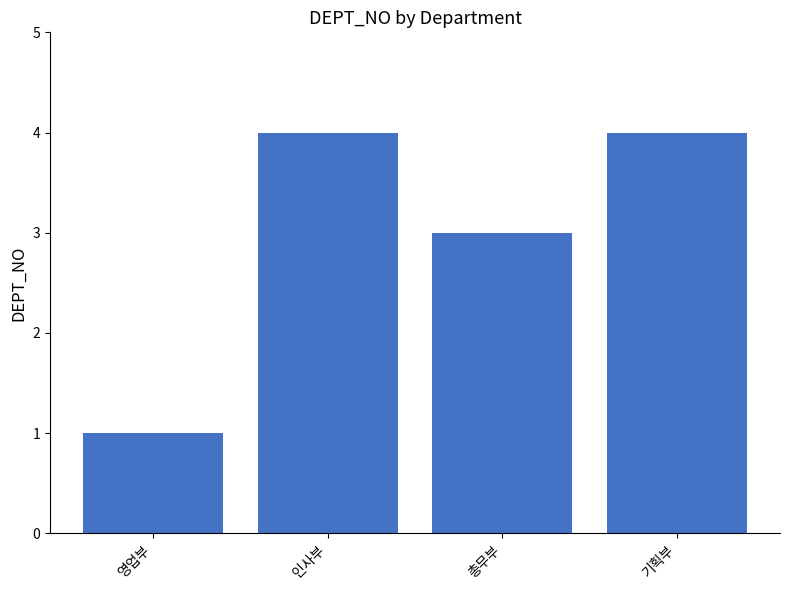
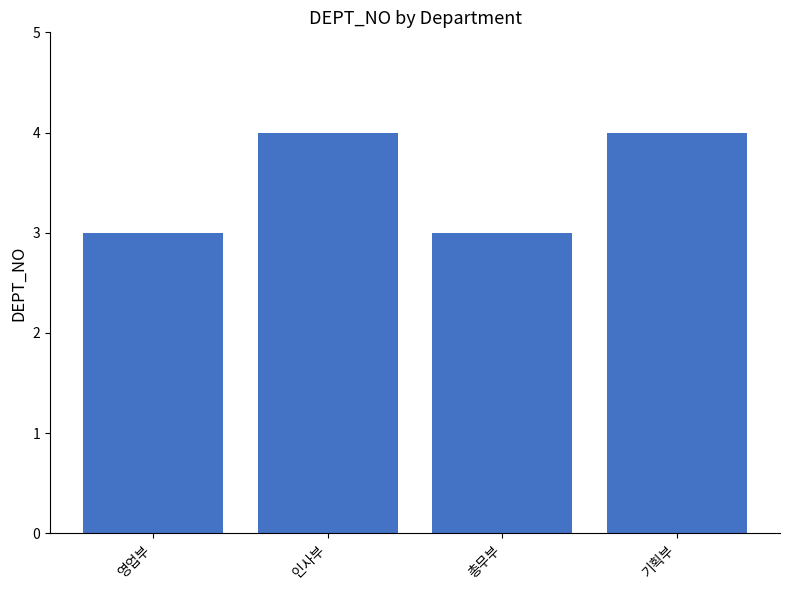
영업부: 1 -> 3
